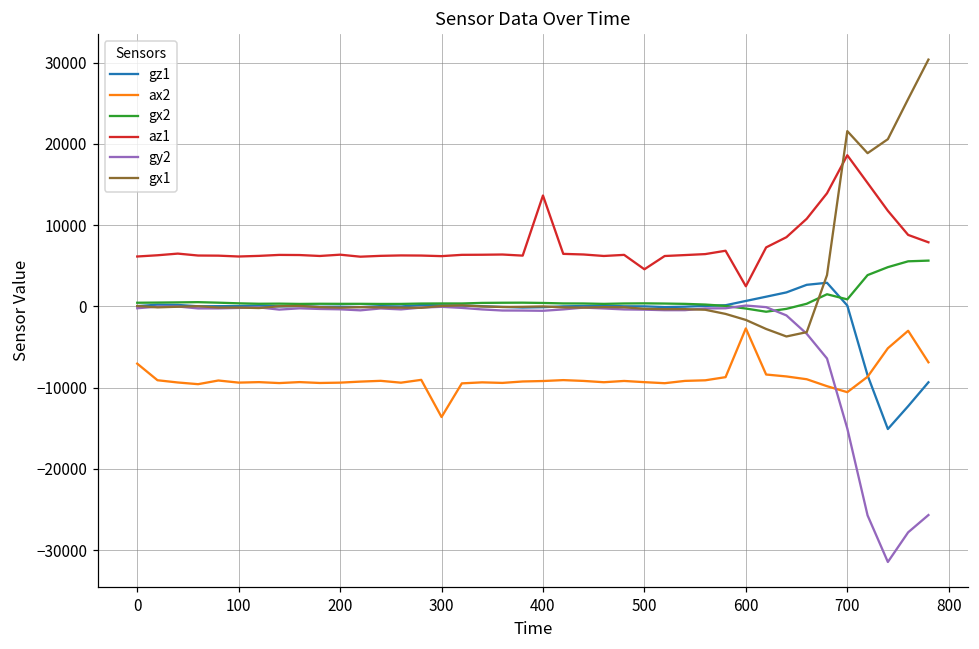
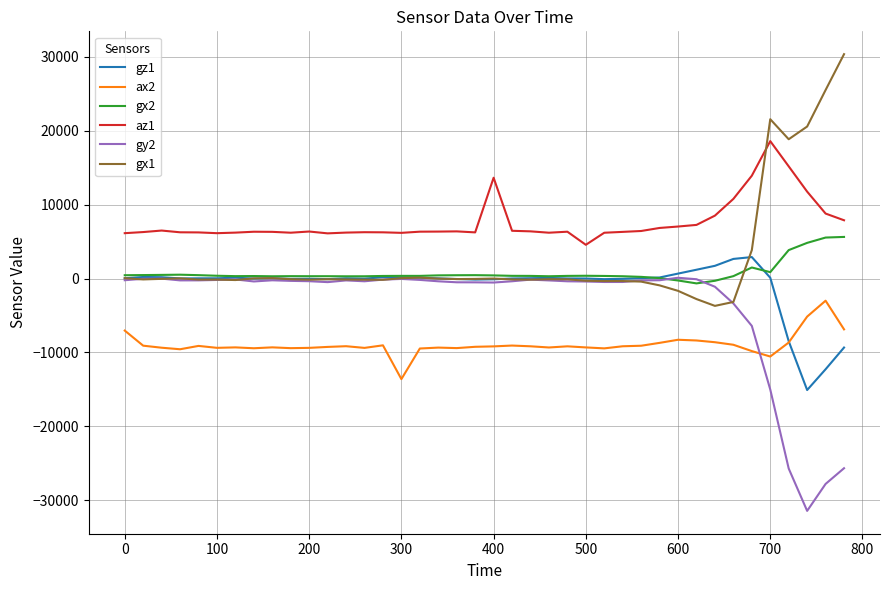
ax2, 600: -3000 -> -8000
az1, 600: 2000 -> 7000
